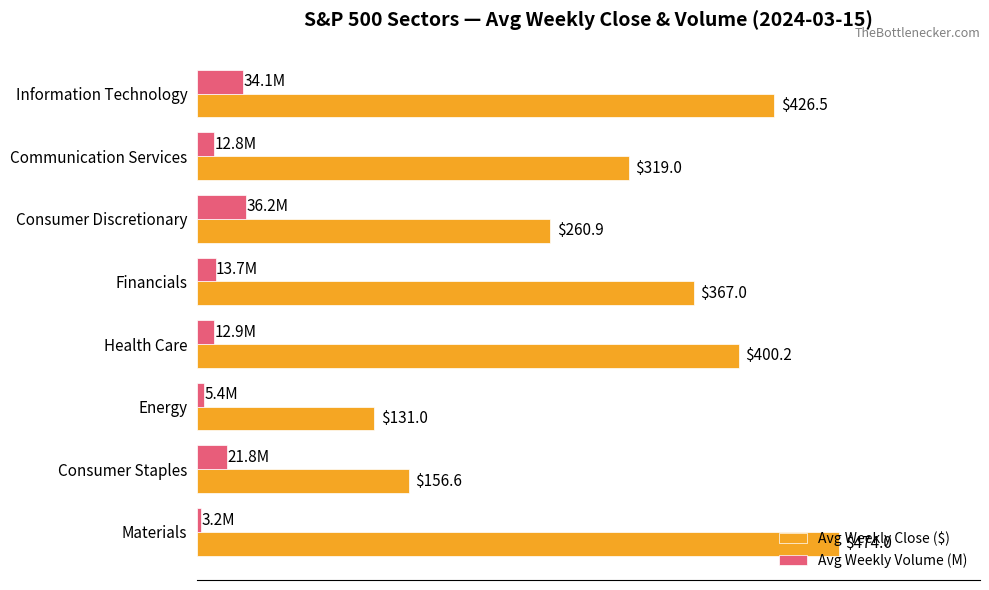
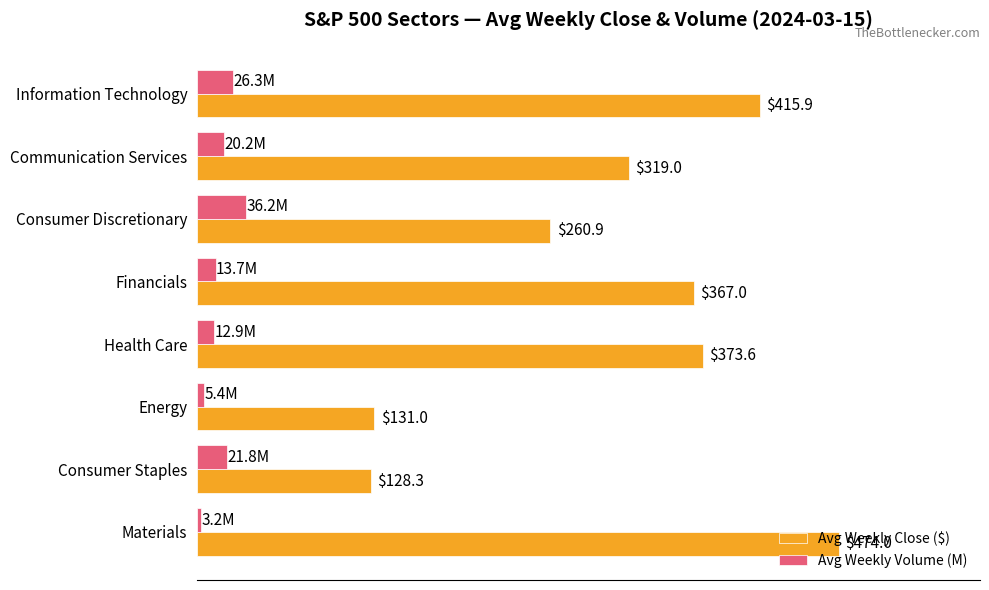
Avg Weekly Volume (M), Information Technology: 34.1M -> 26.3M
Avg Weekly Close ($), Information Technology: $426.5 -> $415.9
Avg Weekly Volume (M), Communication Services: 12.8M -> 20.2M
Avg Weekly Close ($), Health Care: $400.2 -> $373.6
Avg Weekly Close ($), Consumer Staples: $156.6 -> $128.3
